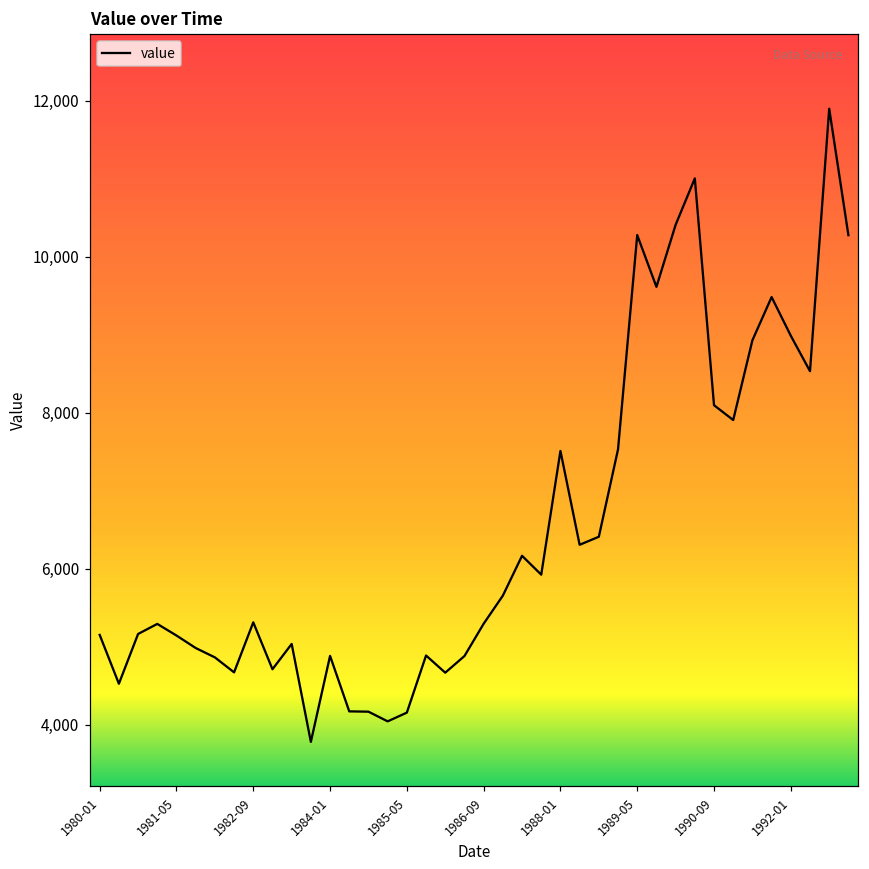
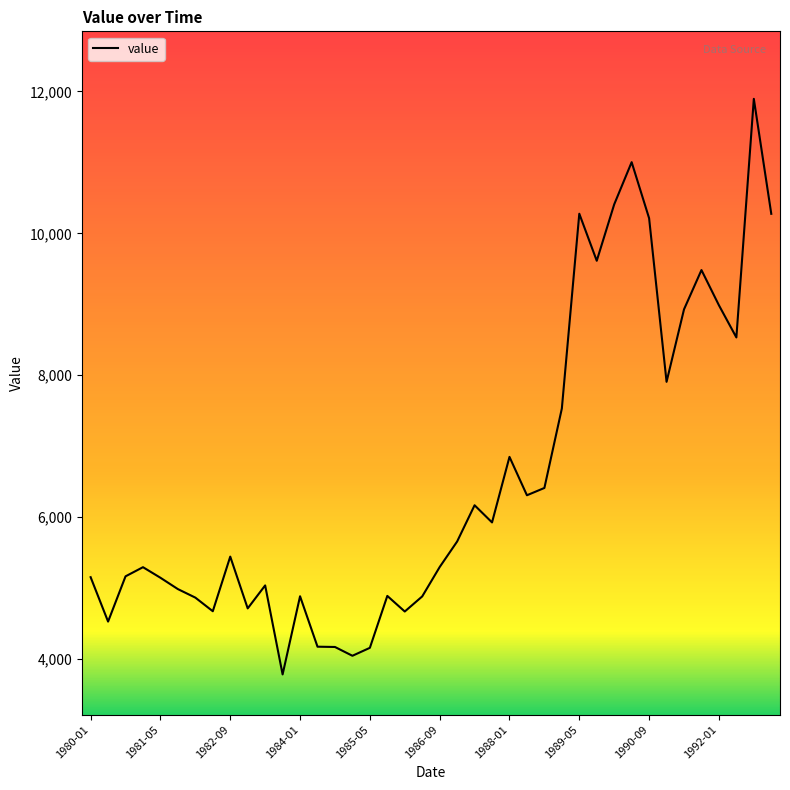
1982-09: 5,300 -> 5,400
1988-01: 7,500 -> 6,800
1990-09: 8,100 -> 10,200
